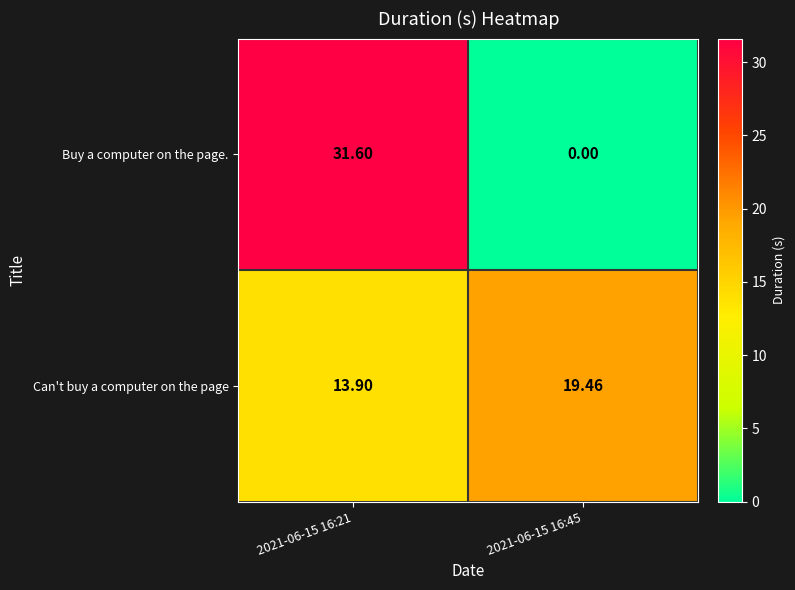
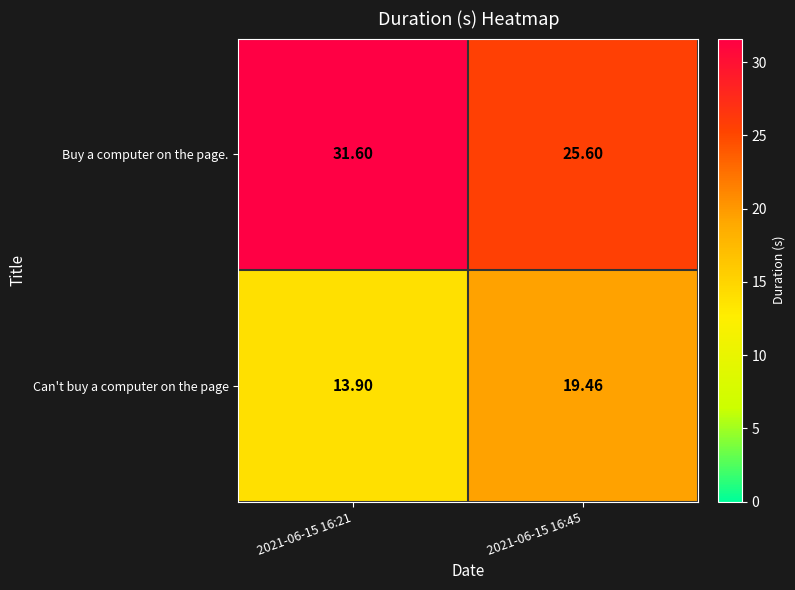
Buy a computer on the page., 2021-06-15 16:45: 0.00 -> 25.60
